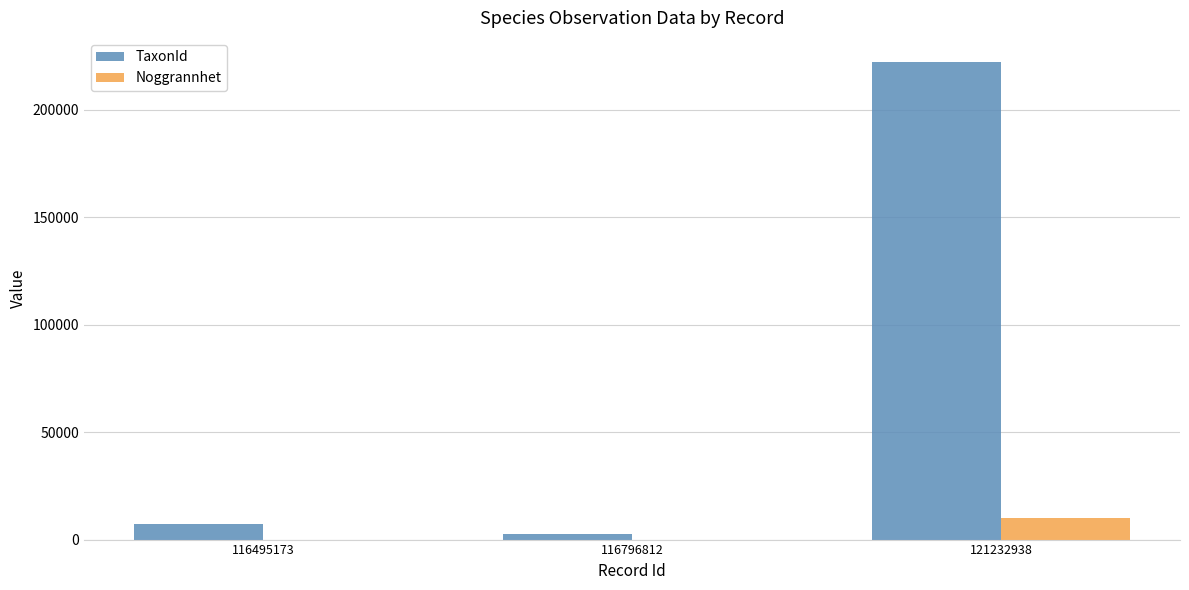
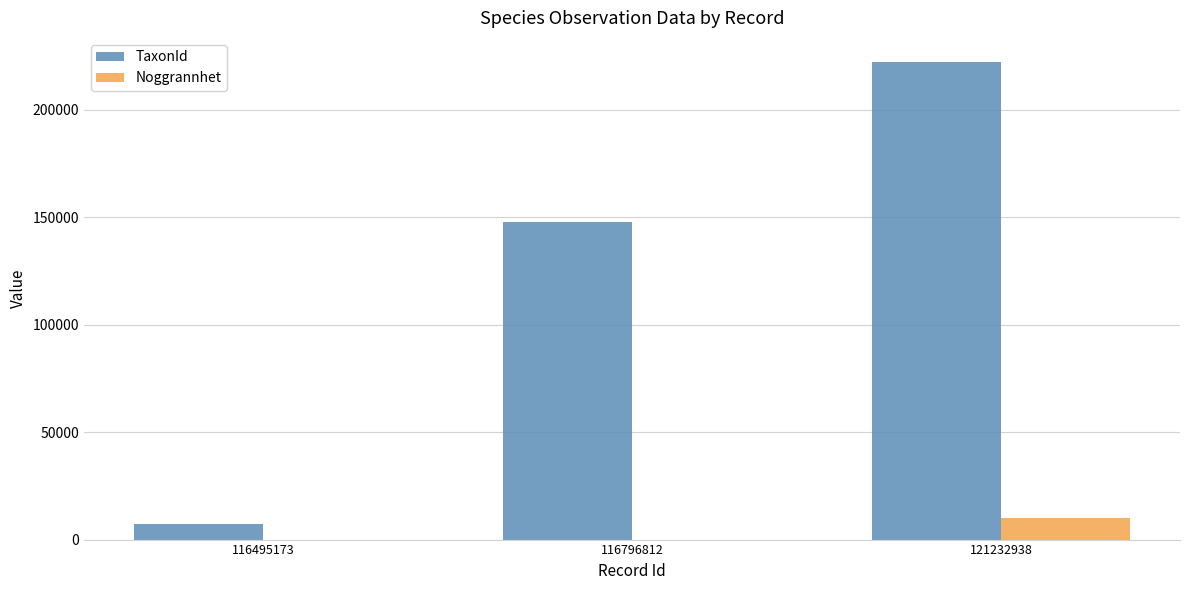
TaxonId, 116796812: 3000 -> 148000
